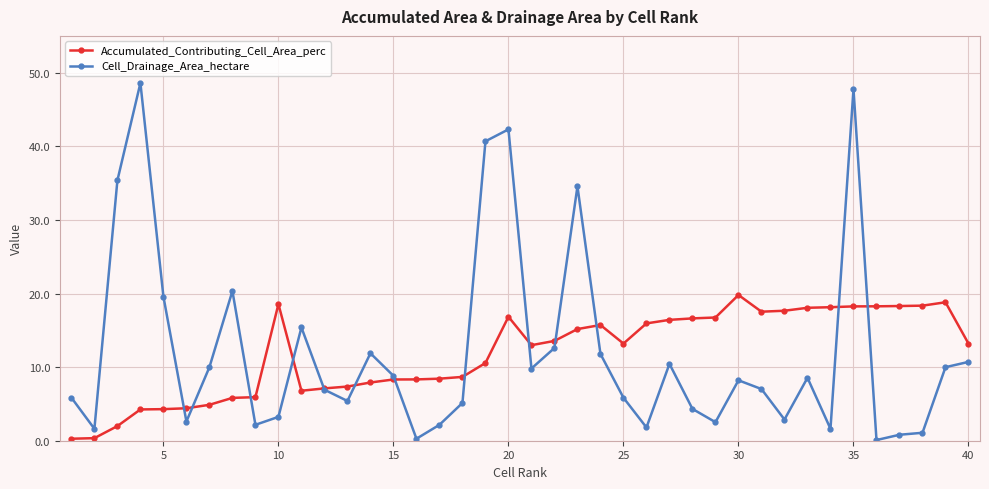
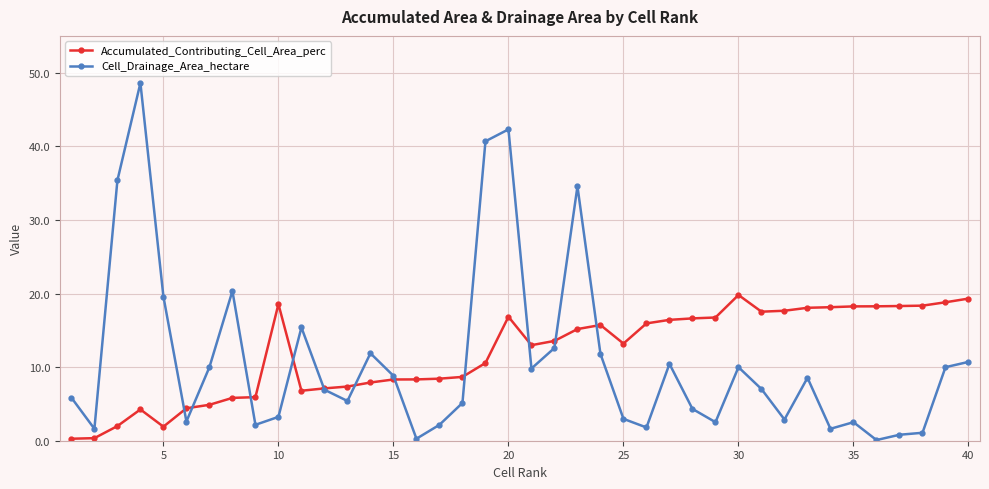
Accumulated_Contributing_Cell_Area_perc, 5: 4 -> 2
Cell_Drainage_Area_hectare, 25: 6 -> 3
Cell_Drainage_Area_hectare, 30: 8 -> 10
Cell_Drainage_Area_hectare, 35: 48 -> 3
Accumulated_Contributing_Cell_Area_perc, 40: 13 -> 19
